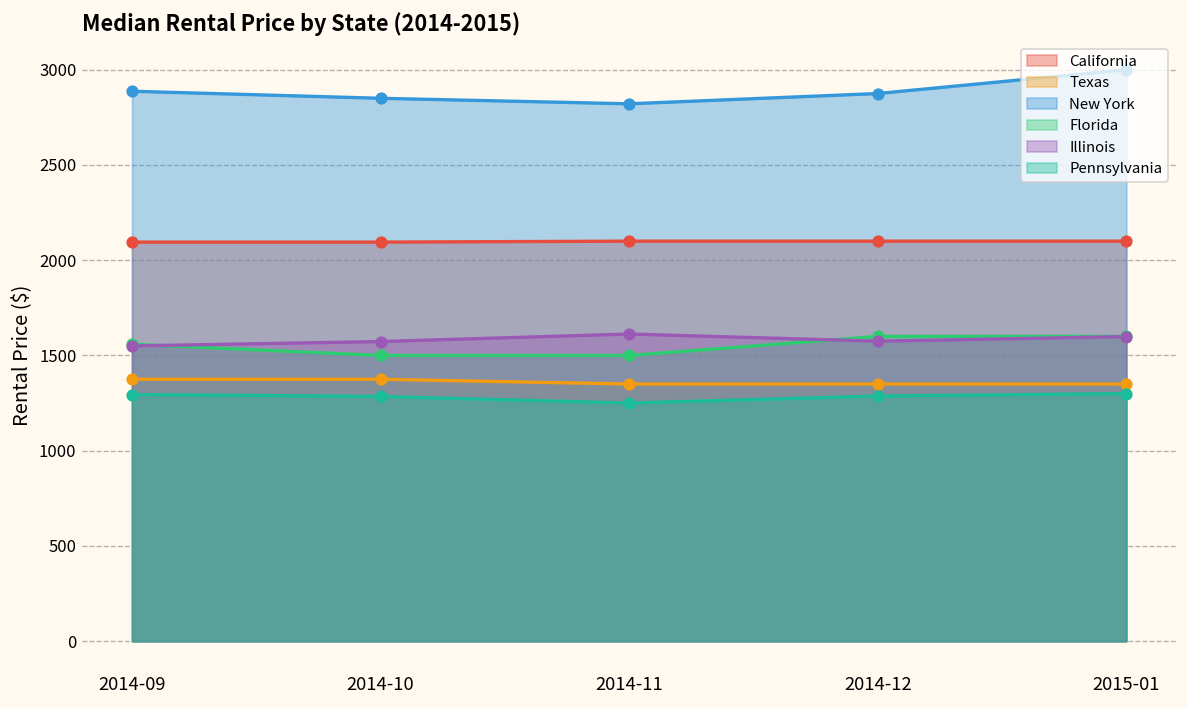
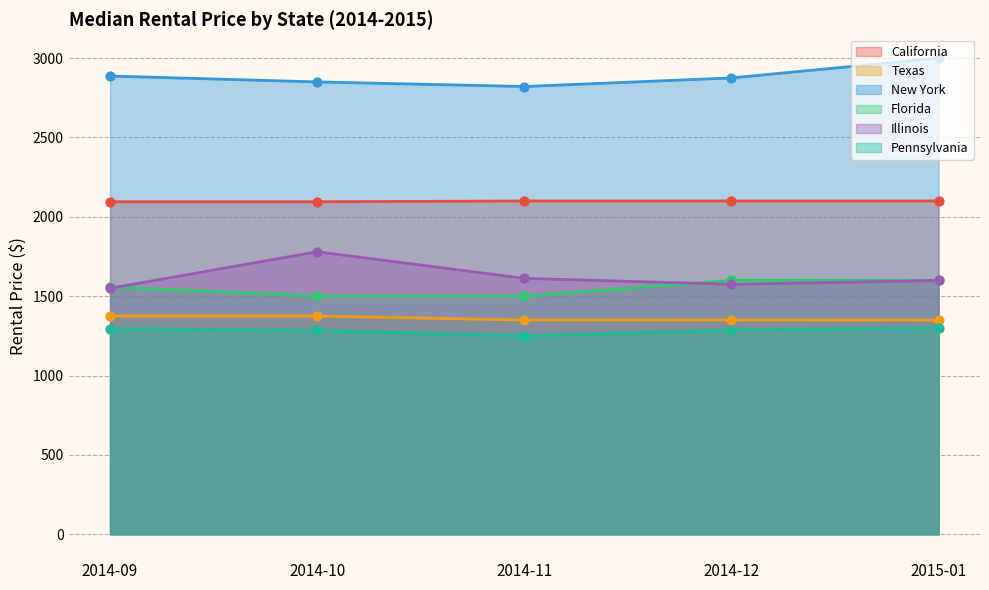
Illinois, 2014-10: 1570 -> 1780
